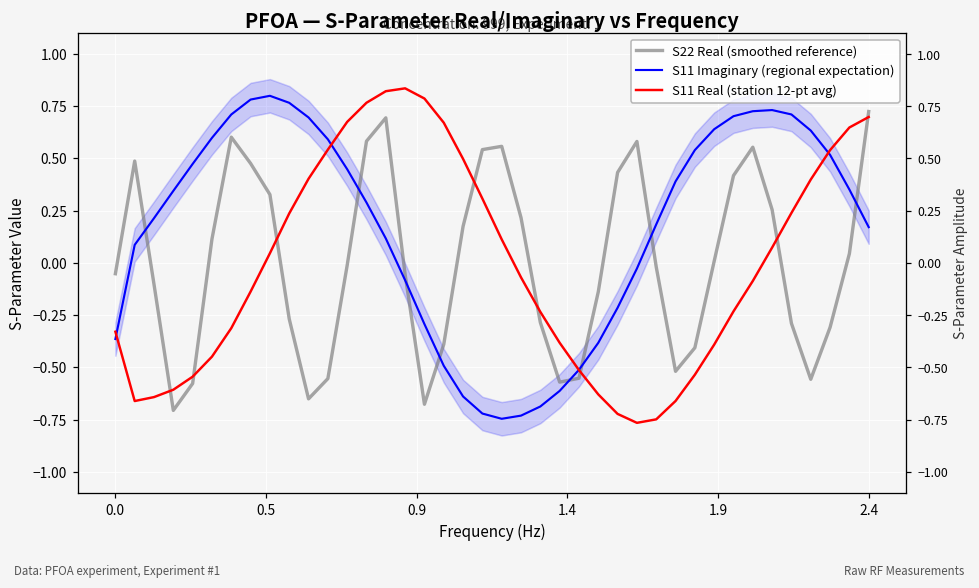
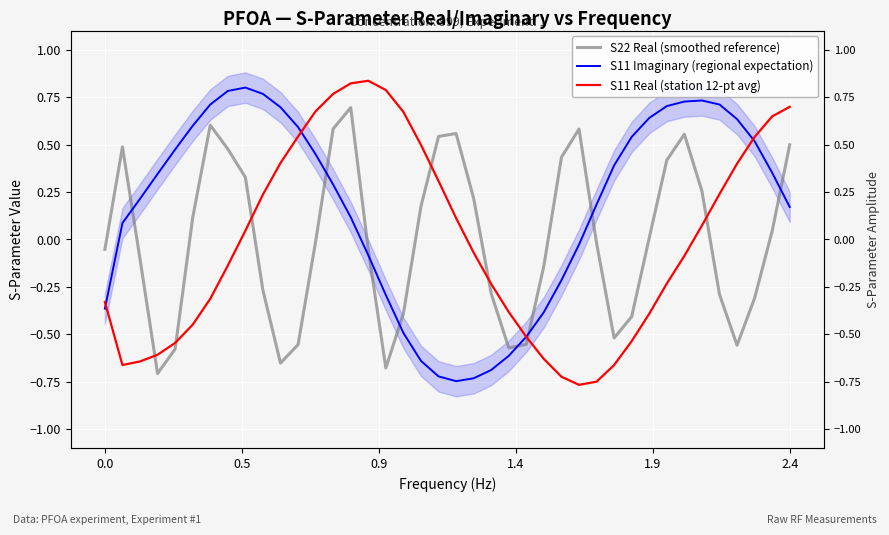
S22 Real (smoothed reference), 2.4: 0.72 -> 0.50
